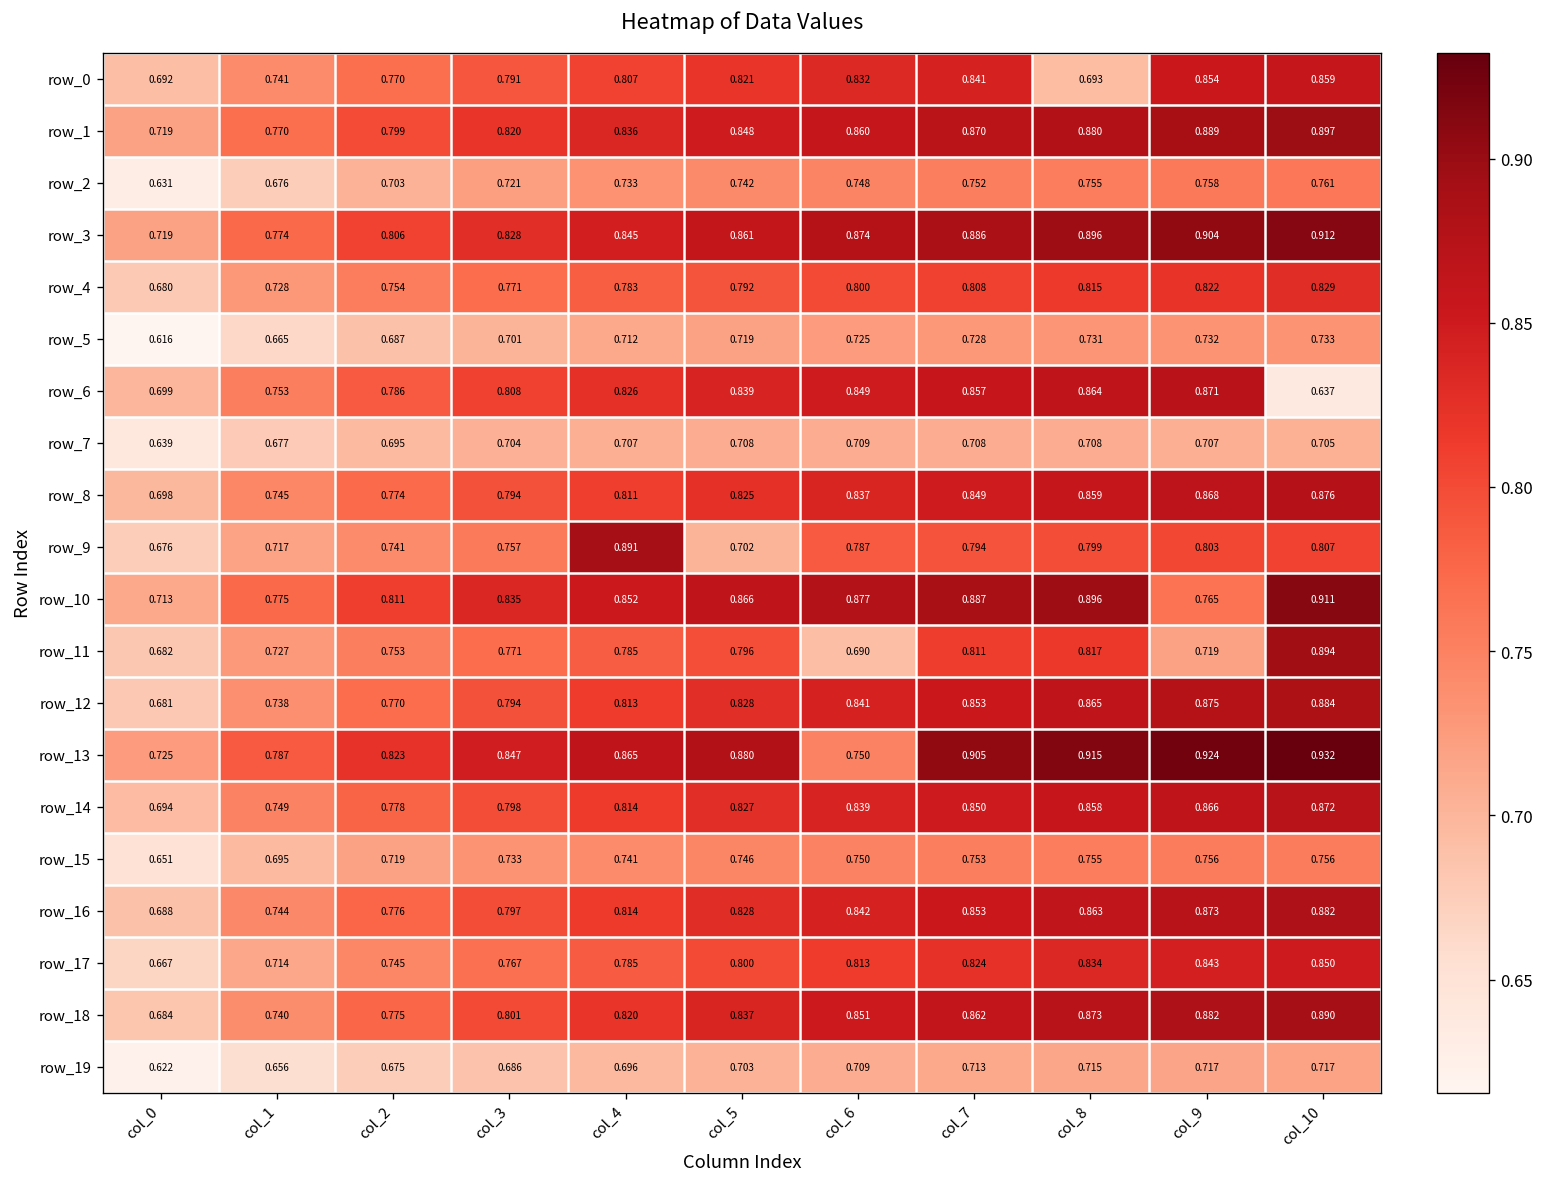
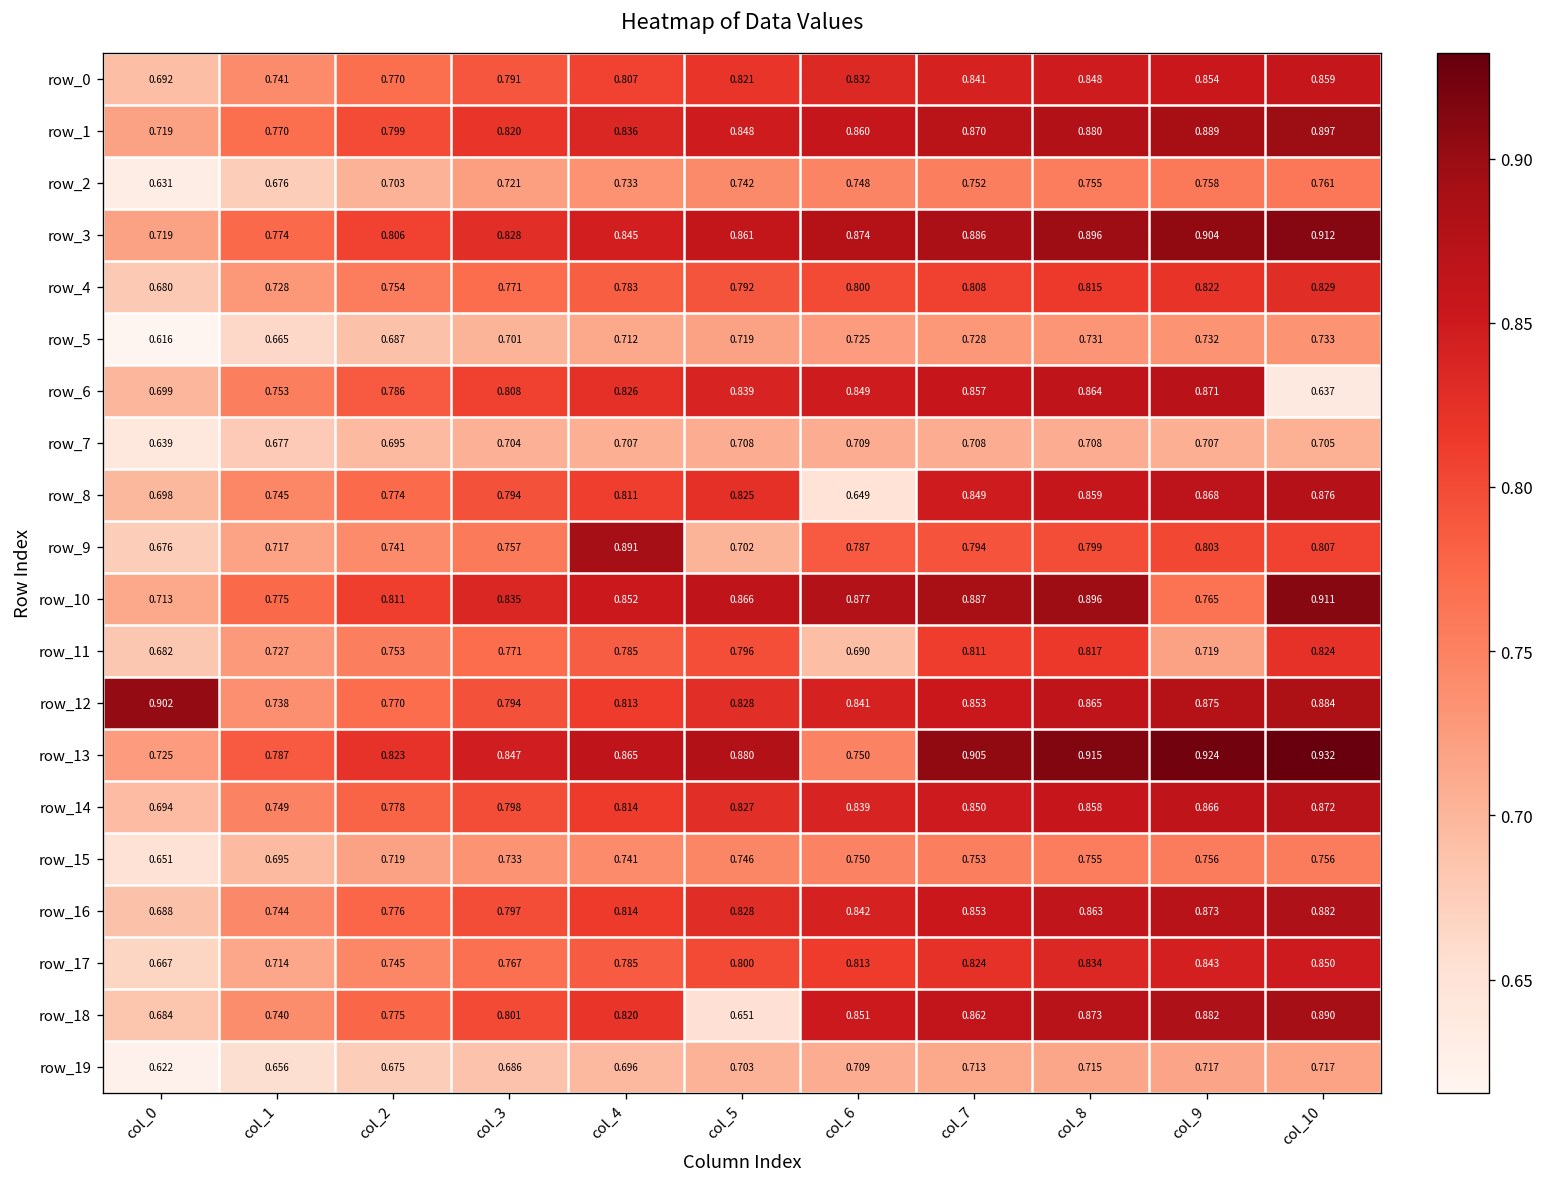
row_0, col_8: 0.693 -> 0.848
row_8, col_6: 0.837 -> 0.649
row_11, col_10: 0.894 -> 0.824
row_12, col_0: 0.681 -> 0.902
row_18, col_5: 0.837 -> 0.651
